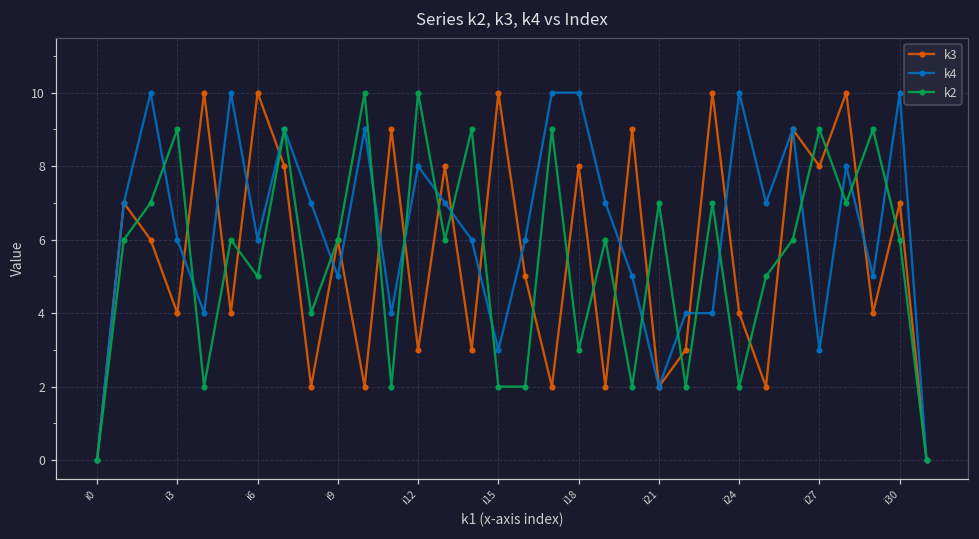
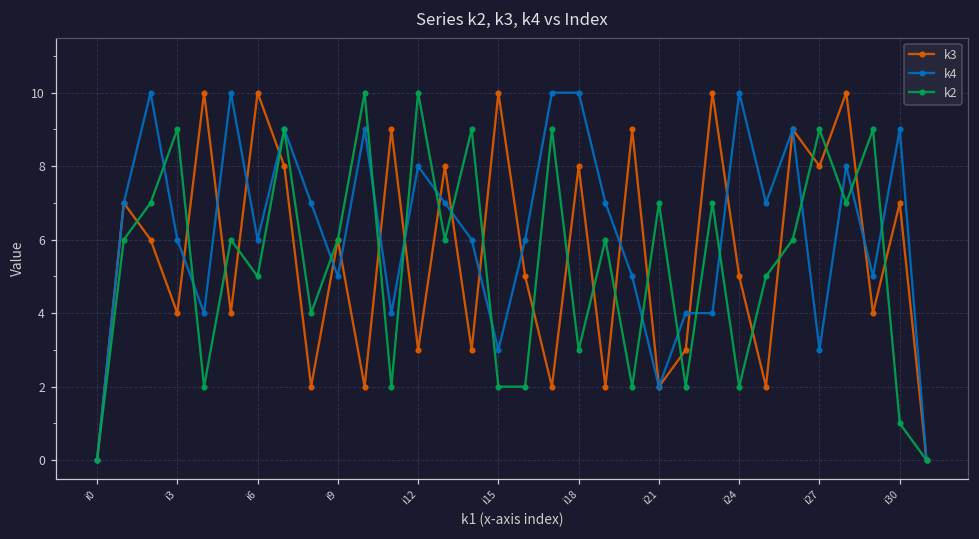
k3, i24: 4 -> 5
k4, i30: 10 -> 9
k2, i30: 6 -> 1
